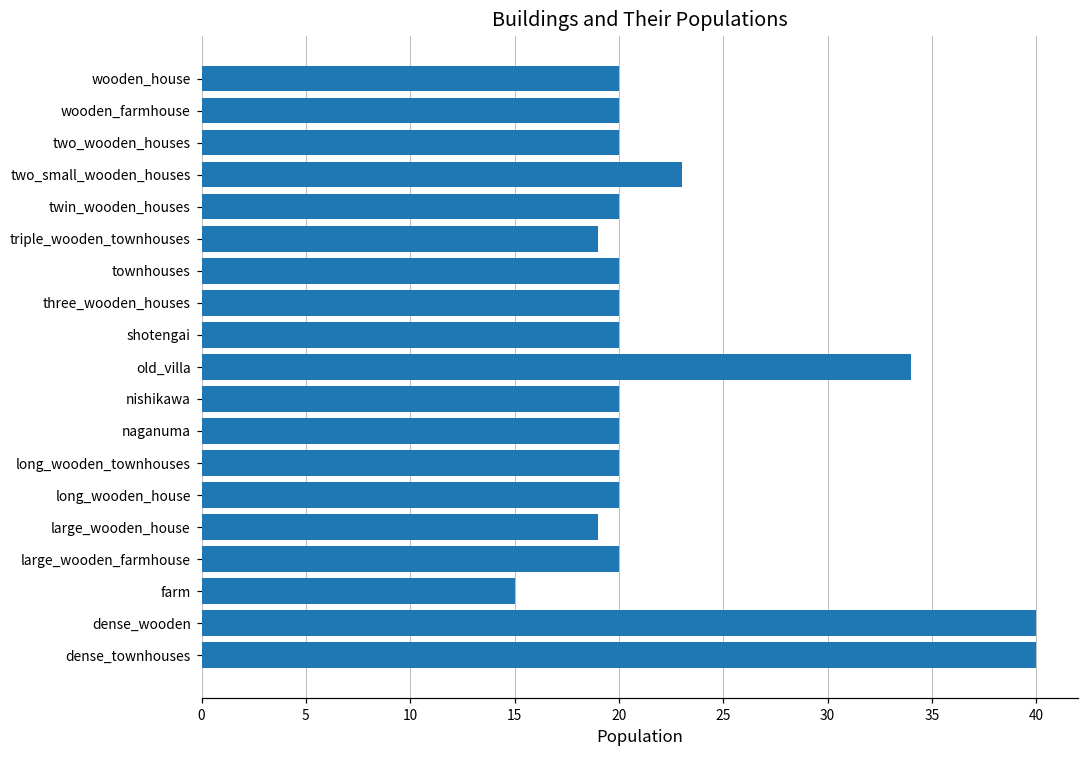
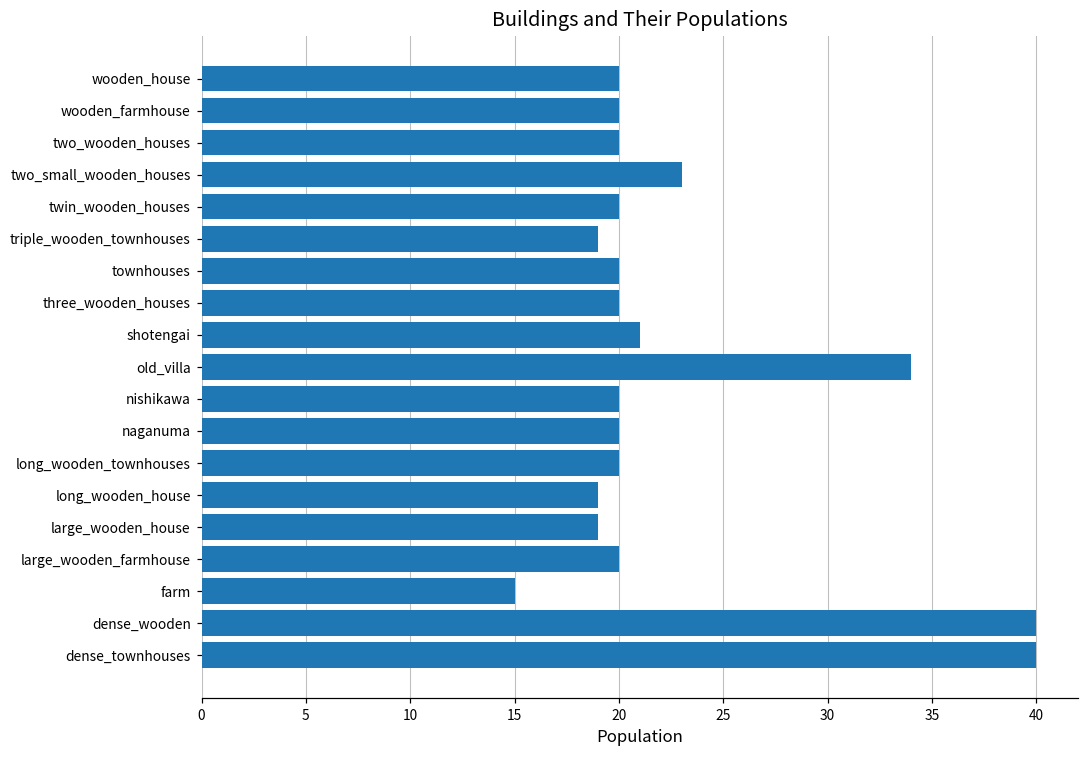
shotengai: 20 -> 21
long_wooden_house: 20 -> 19
